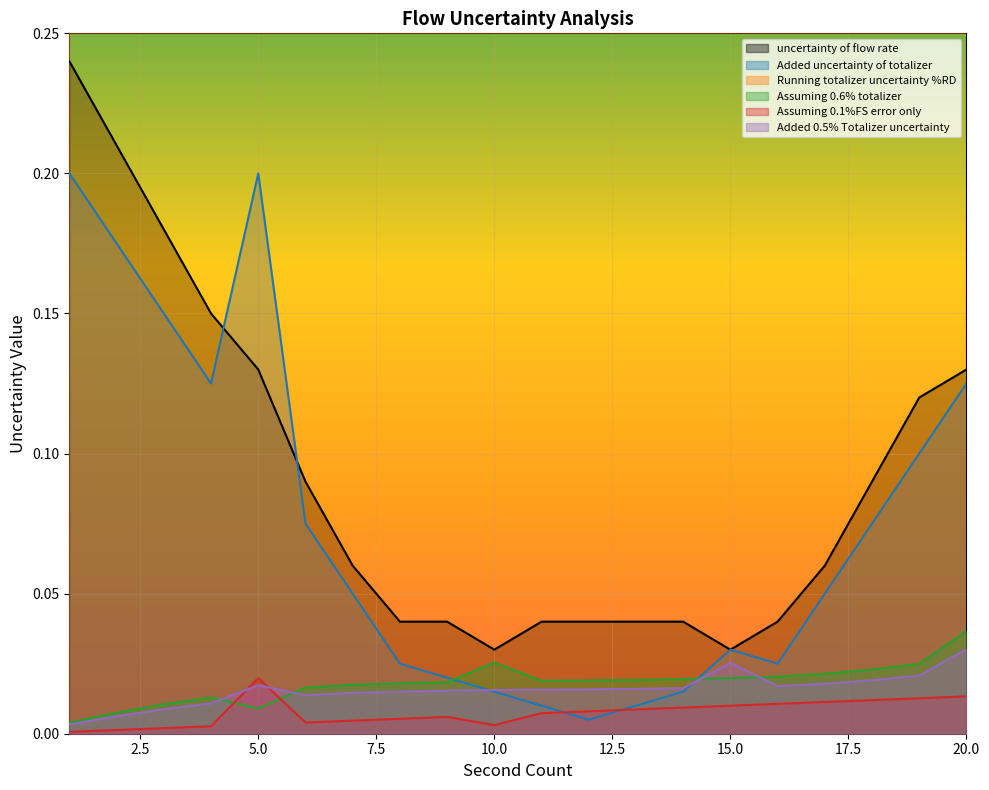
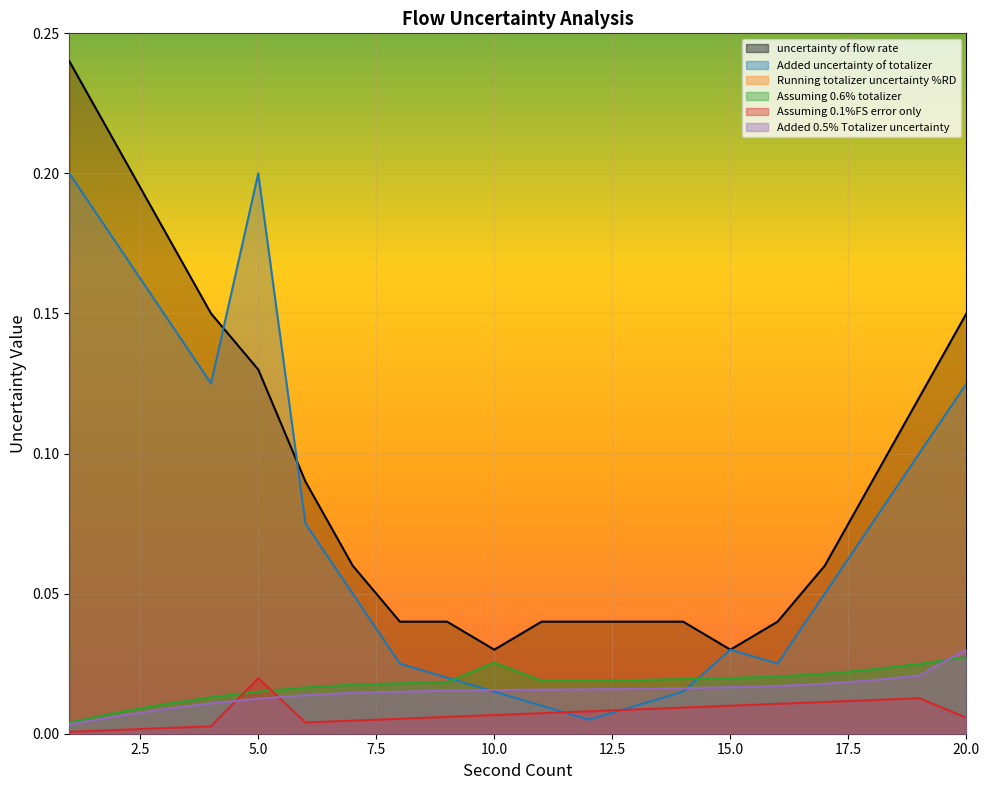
Assuming 0.6% totalizer, 5.0: 0.009 -> 0.015
Added 0.5% Totalizer uncertainty, 5.0: 0.017 -> 0.013
Assuming 0.1%FS error only, 10.0: 0.003 -> 0.007
Added 0.5% Totalizer uncertainty, 15.0: 0.025 -> 0.017
uncertainty of flow rate, 20.0: 0.13 -> 0.15
Assuming 0.6% totalizer, 20.0: 0.037 -> 0.027
Assuming 0.1%FS error only, 20.0: 0.013 -> 0.006
